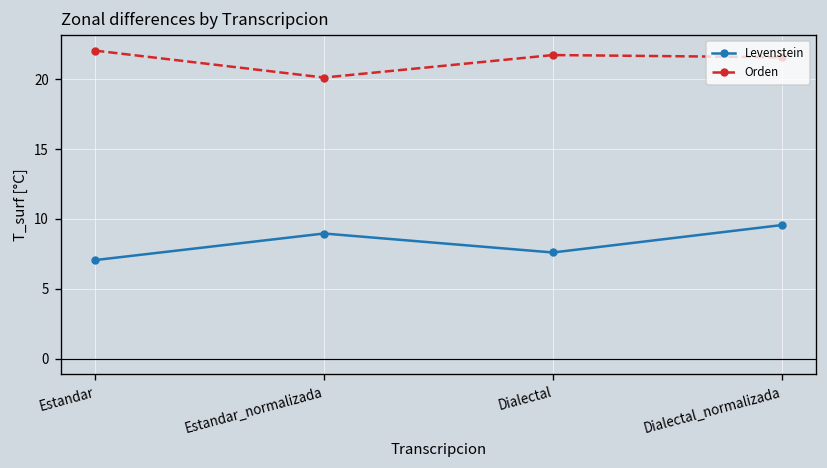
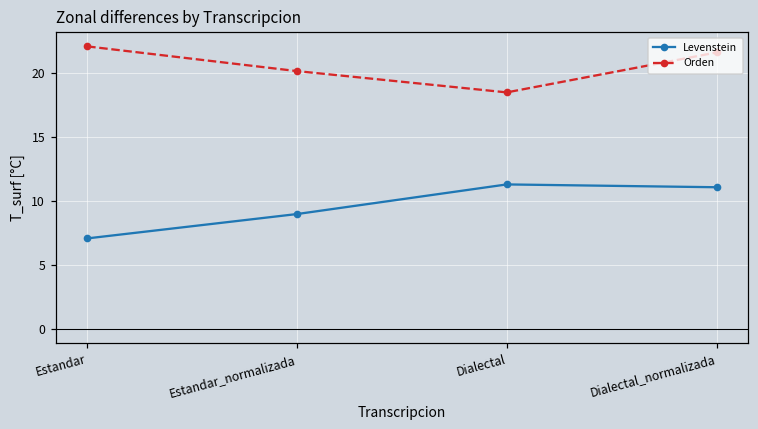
Levenstein, Dialectal: 7.6 -> 11.3
Orden, Dialectal: 21.7 -> 18.5
Levenstein, Dialectal_normalizada: 9.6 -> 11.0
